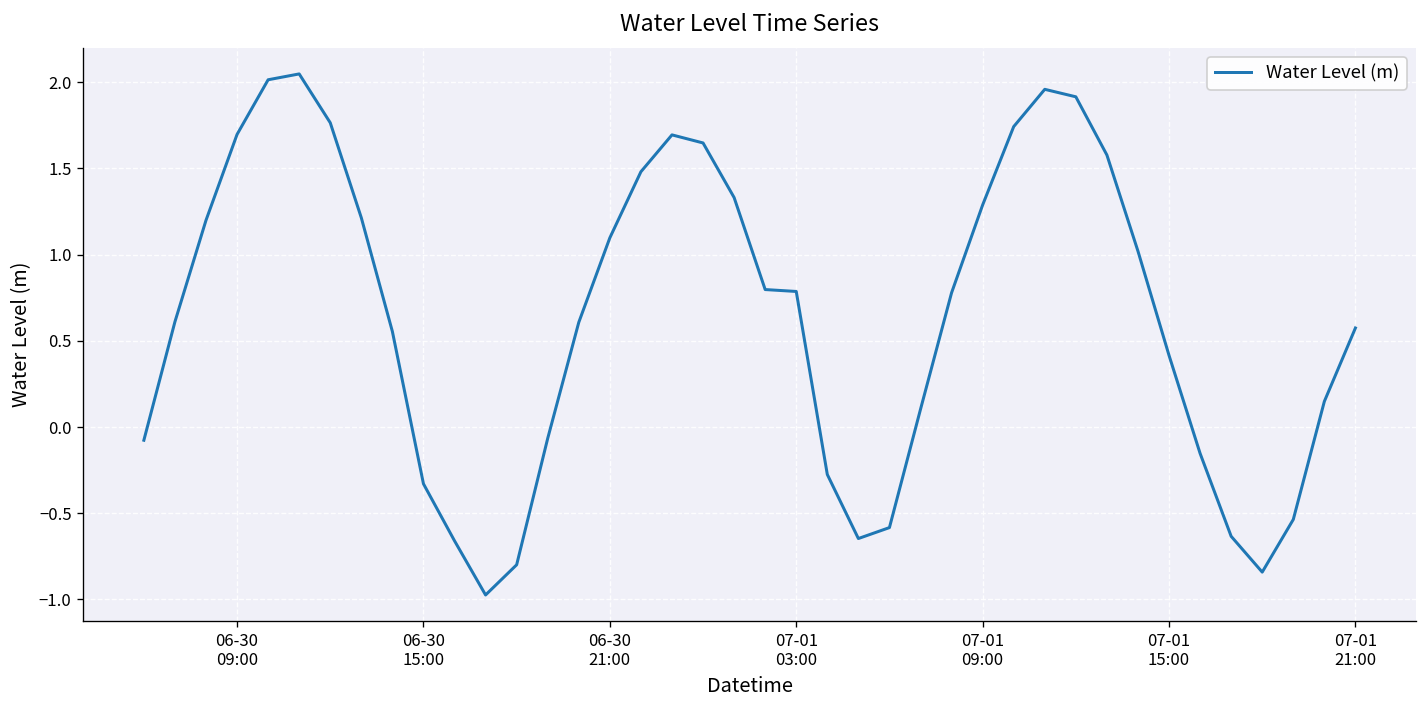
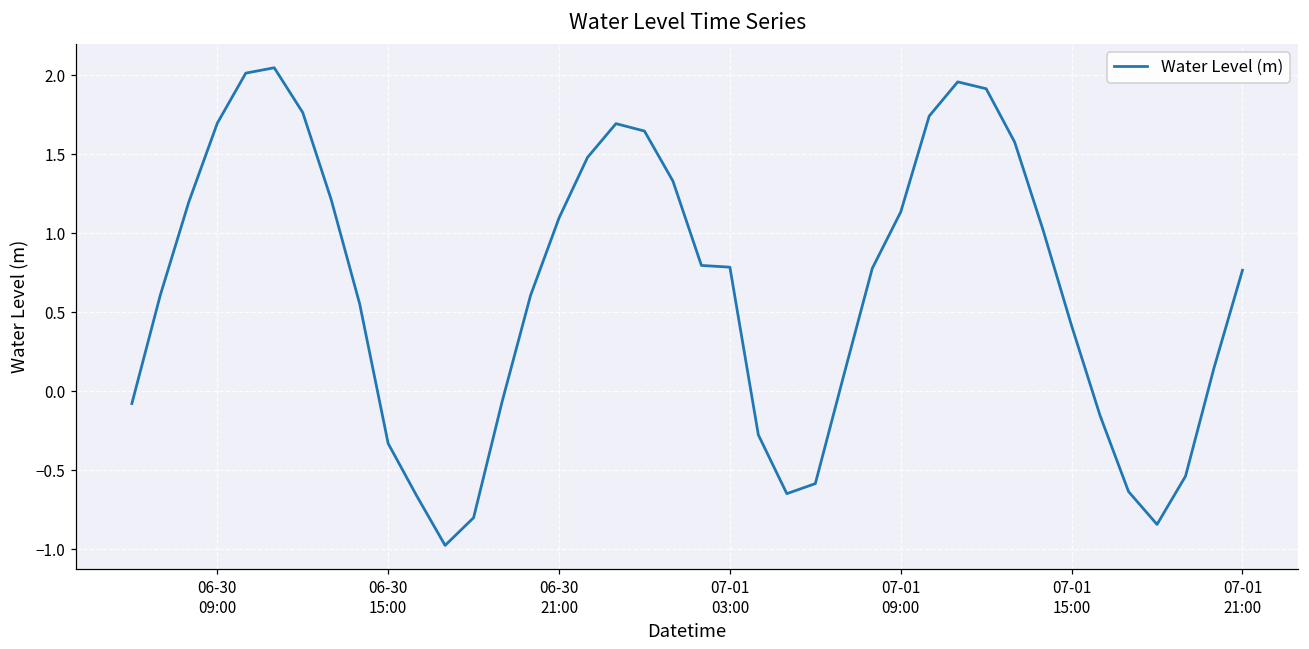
07-01 09:00: 1.29 -> 1.14
07-01 21:00: 0.57 -> 0.77
